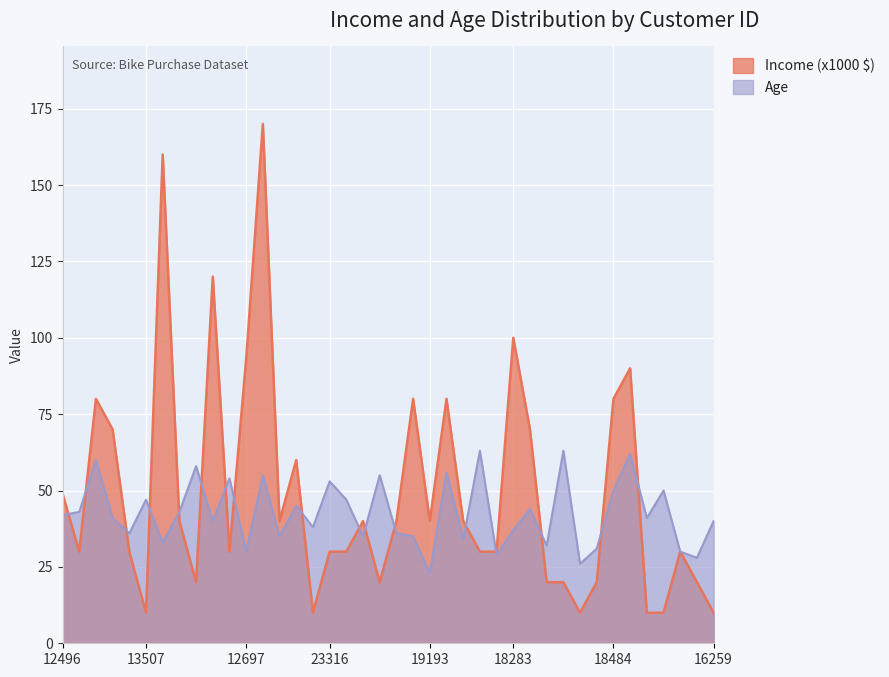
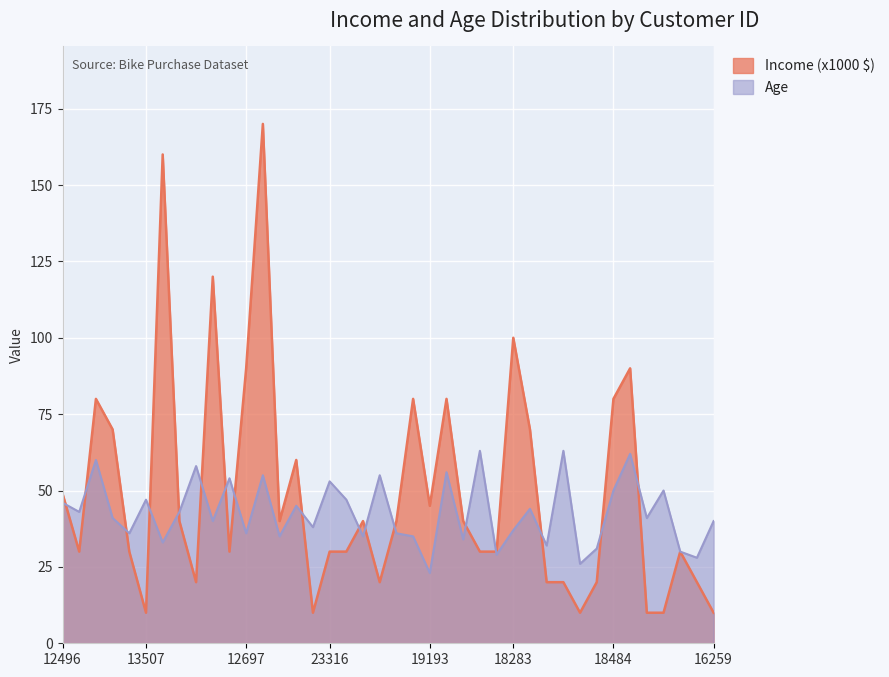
Age, 12496: 42 -> 46
Income (x1000 $), 12697: 93 -> 90
Age, 12697: 30 -> 36
Income (x1000 $), 19193: 40 -> 45
